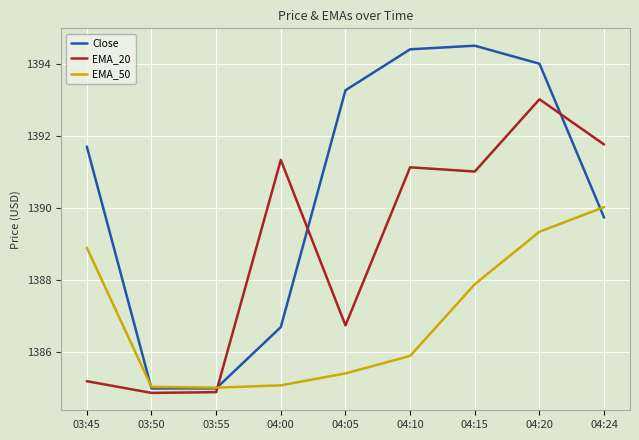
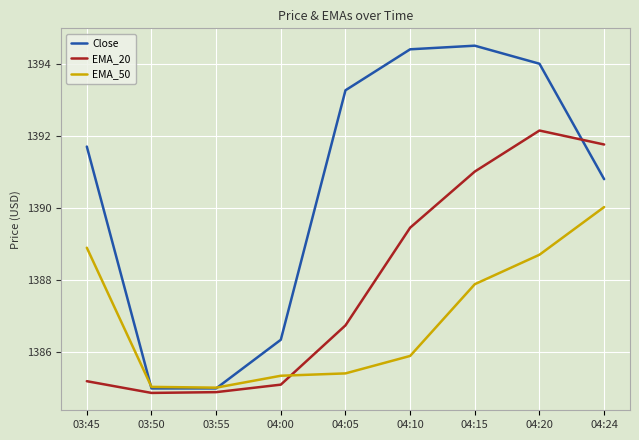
Close, 04:00: 1386.7 -> 1386.3
EMA_20, 04:00: 1391.3 -> 1385.1
EMA_50, 04:00: 1385.1 -> 1385.4
EMA_20, 04:10: 1391.1 -> 1389.5
EMA_20, 04:20: 1393.0 -> 1392.1
EMA_50, 04:20: 1389.3 -> 1388.7
Close, 04:24: 1389.7 -> 1390.8
